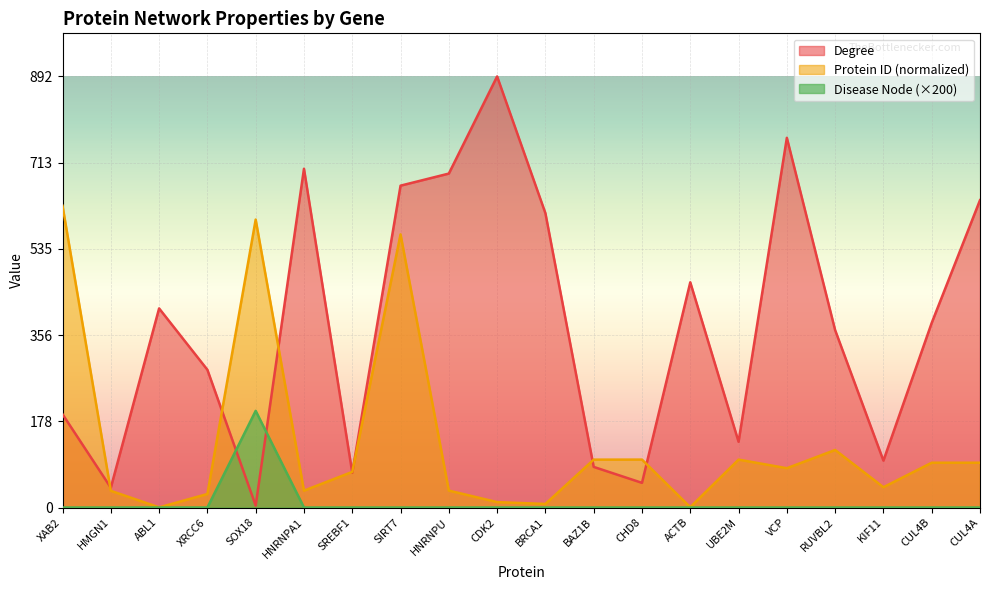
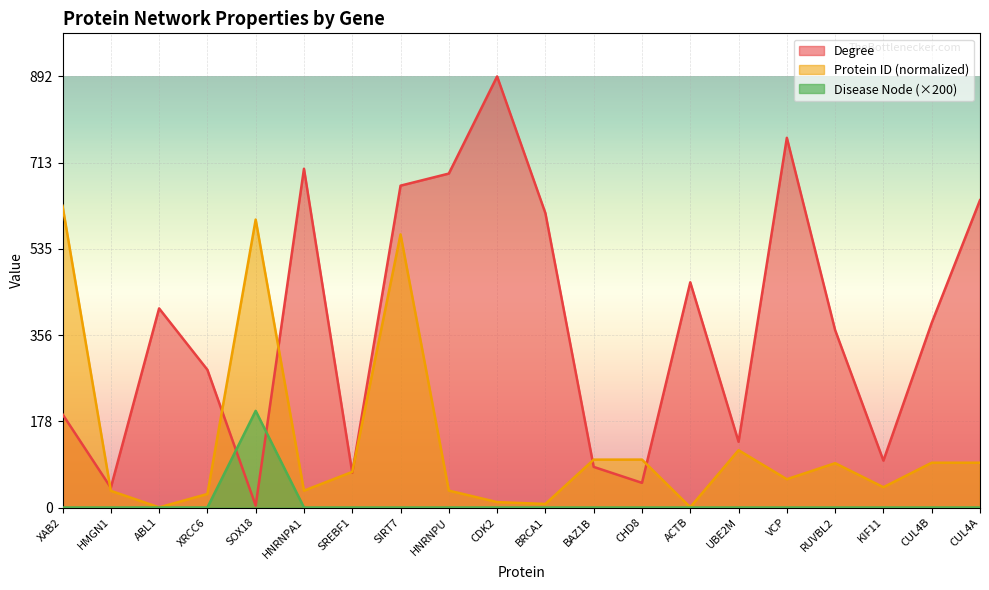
Protein ID (normalized), UBE2M: 100 -> 120
Protein ID (normalized), VCP: 80 -> 60
Protein ID (normalized), RUVBL2: 120 -> 90
